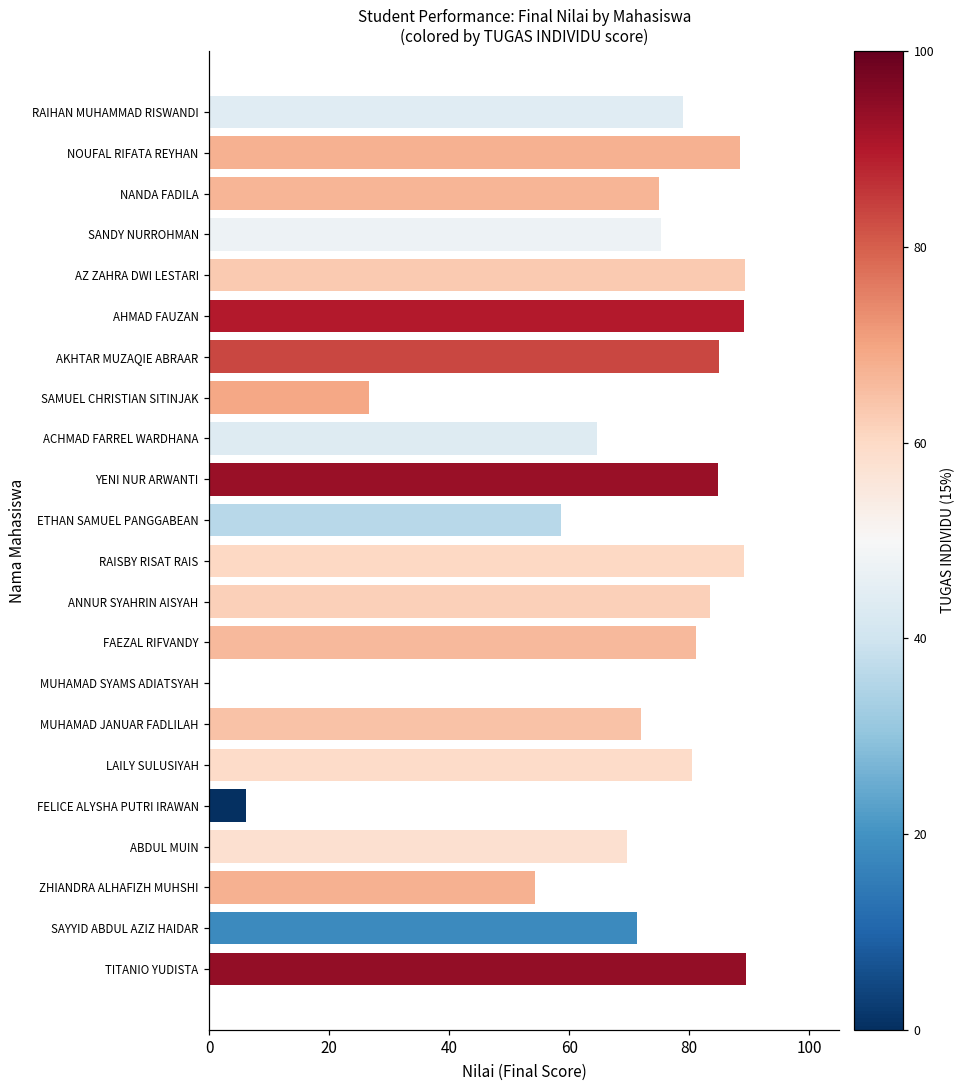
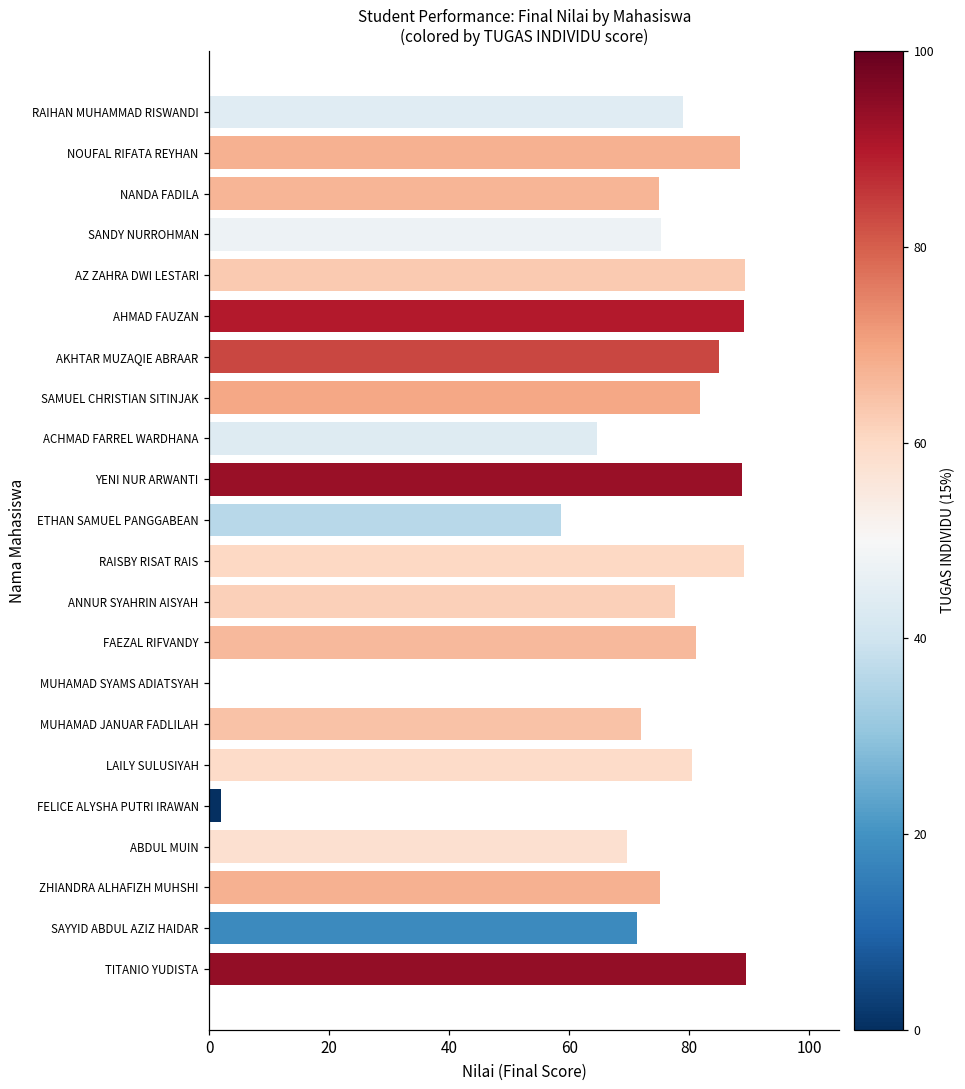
SAMUEL CHRISTIAN SITINJAK: 27 -> 82
YENI NUR ARWANTI: 85 -> 89
ANNUR SYAHRIN AISYAH: 83 -> 78
FELICE ALYSHA PUTRI IRAWAN: 6 -> 2
ZHIANDRA ALHAFIZH MUHSHI: 54 -> 75
